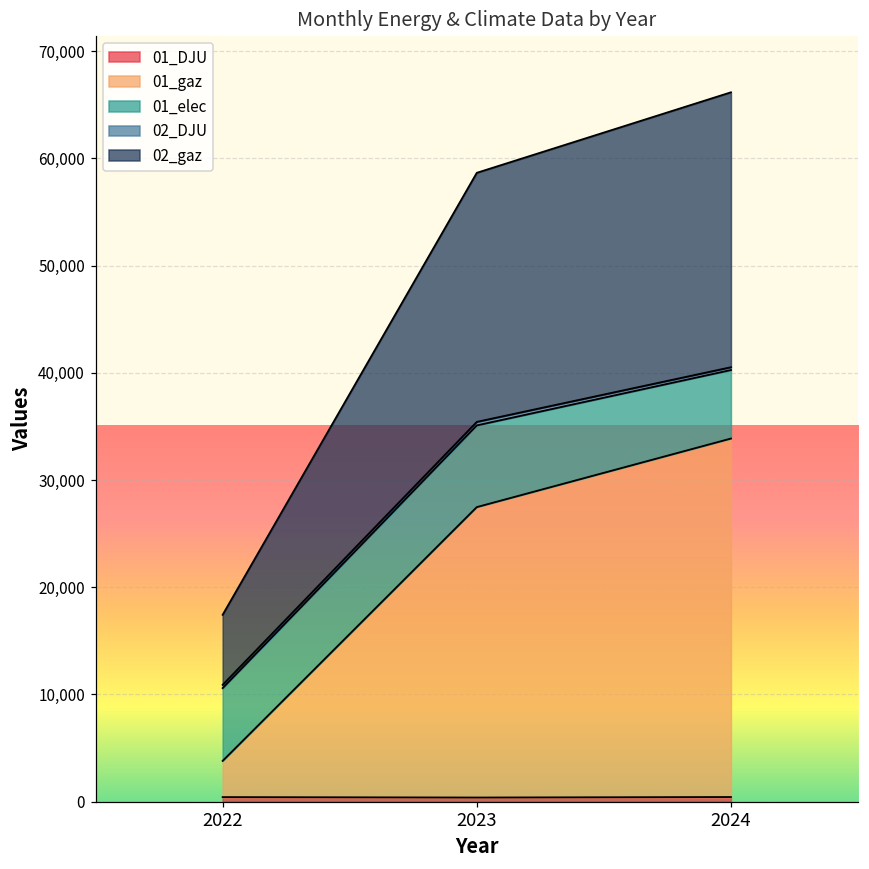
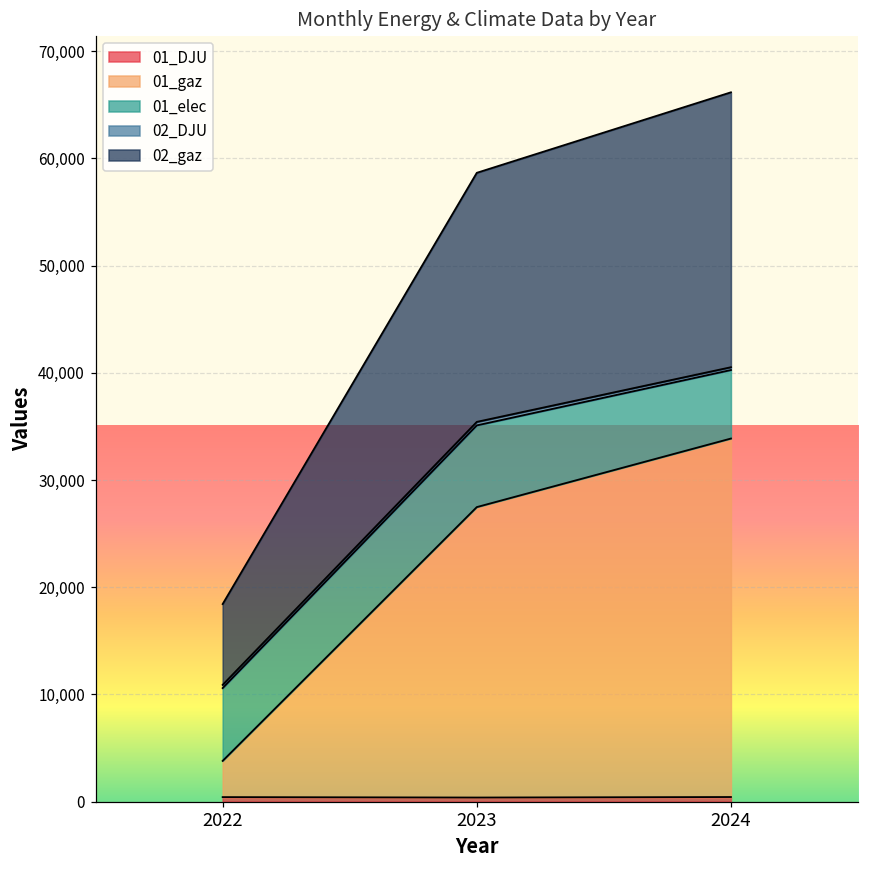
02_gaz, 2022: 7,000 -> 8,000
